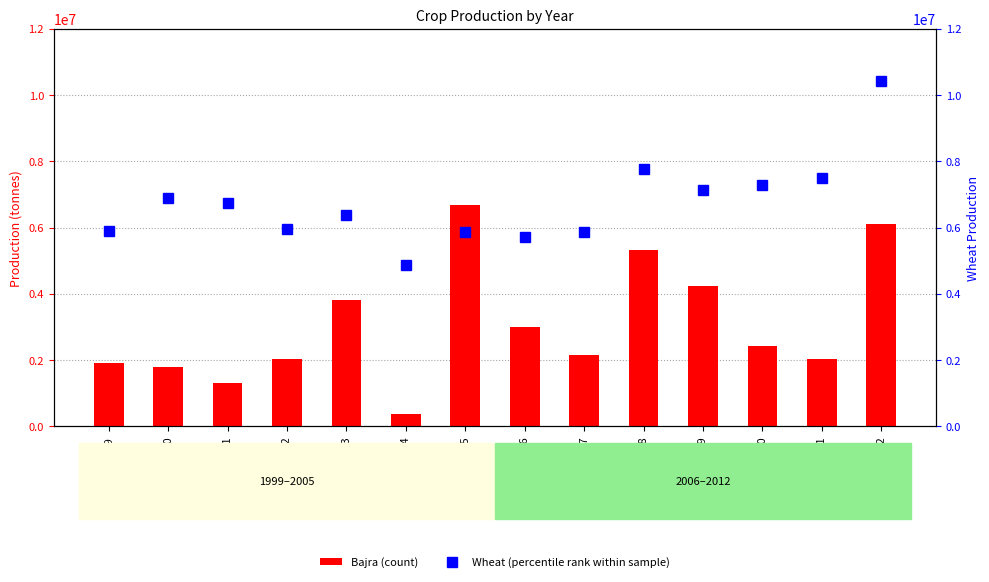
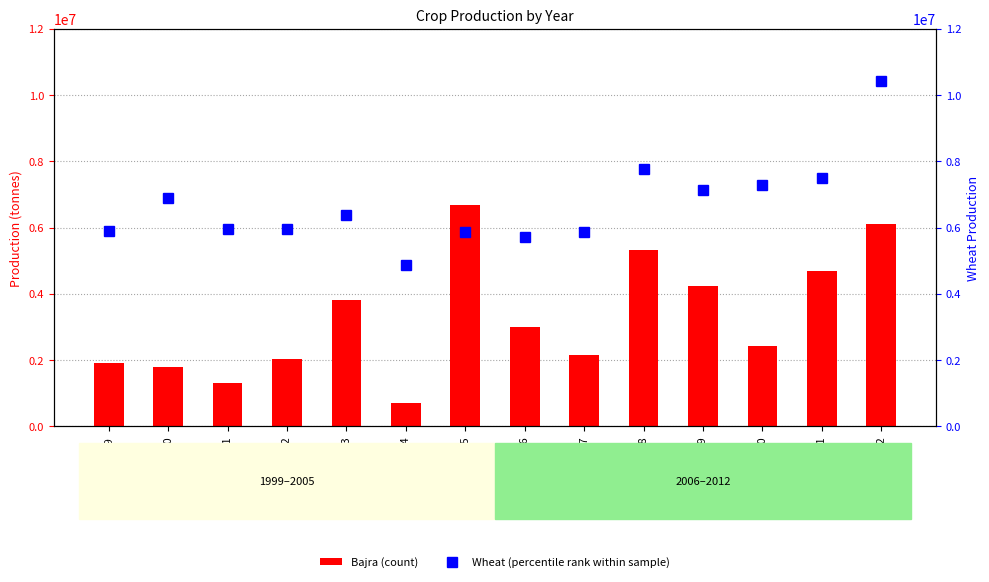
Bajra (count), 2004: 400000 -> 700000
Bajra (count), 2011: 2000000 -> 4700000
Wheat (percentile rank within sample), 2001: 6700000 -> 6000000
